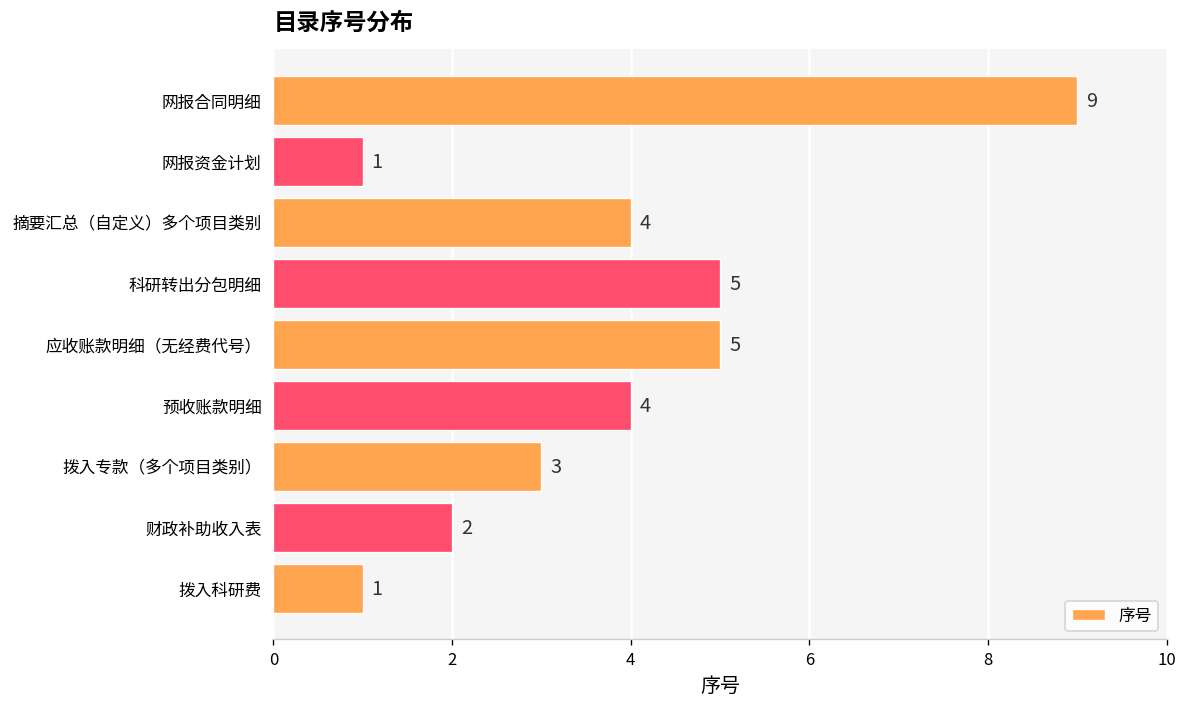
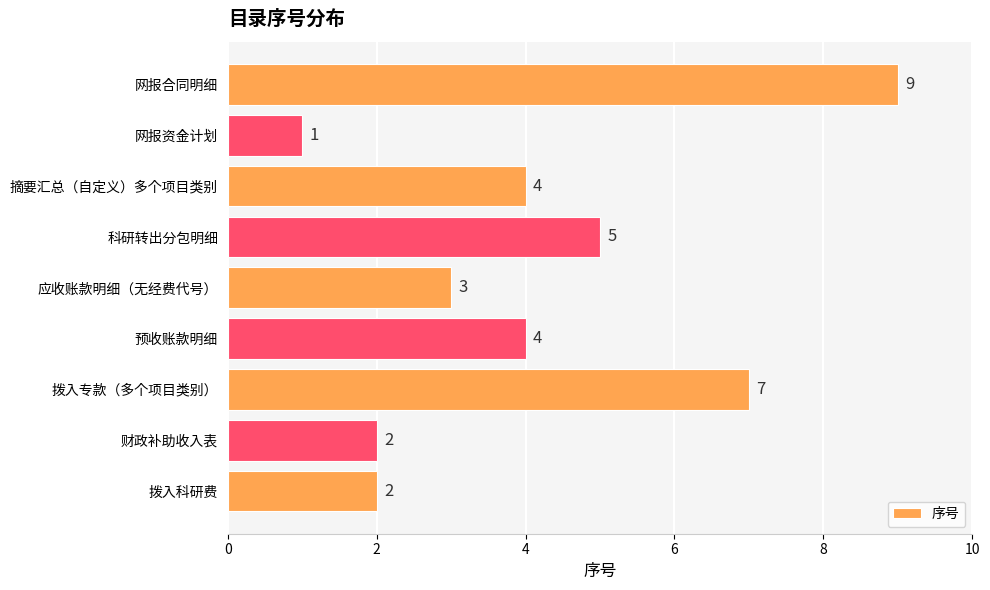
应收账款明细（无经费代号）: 5 -> 3
拨入专款（多个项目类别）: 3 -> 7
拨入科研费: 1 -> 2
